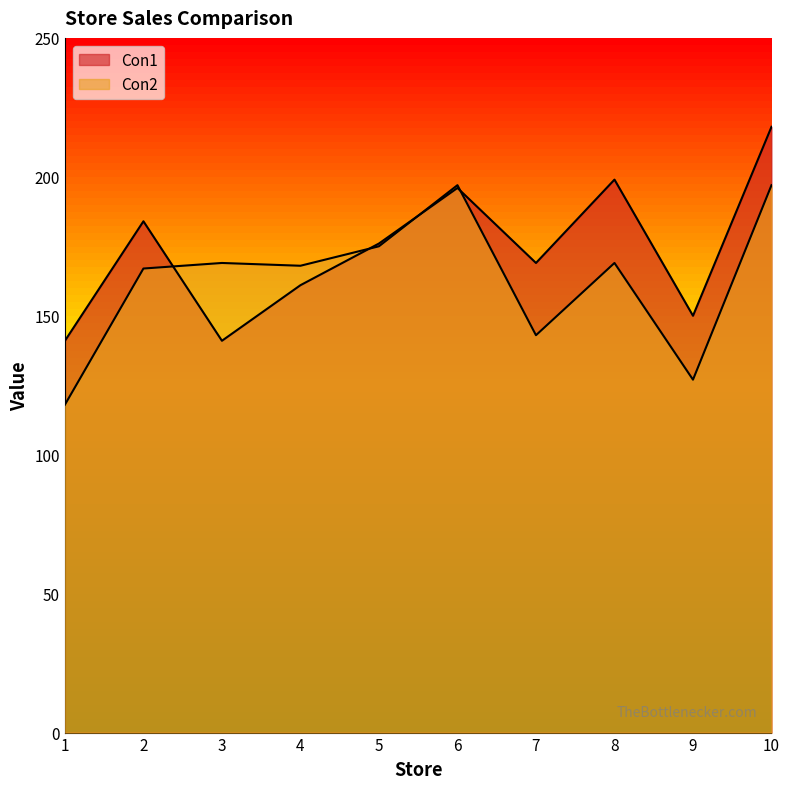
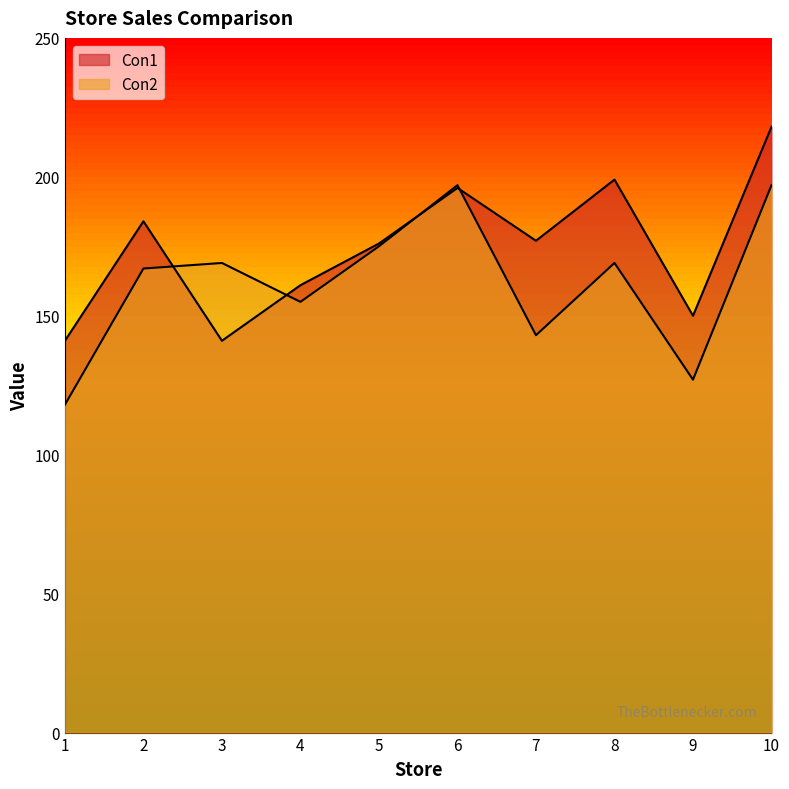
Con2, 4: 168 -> 155
Con1, 7: 169 -> 177
